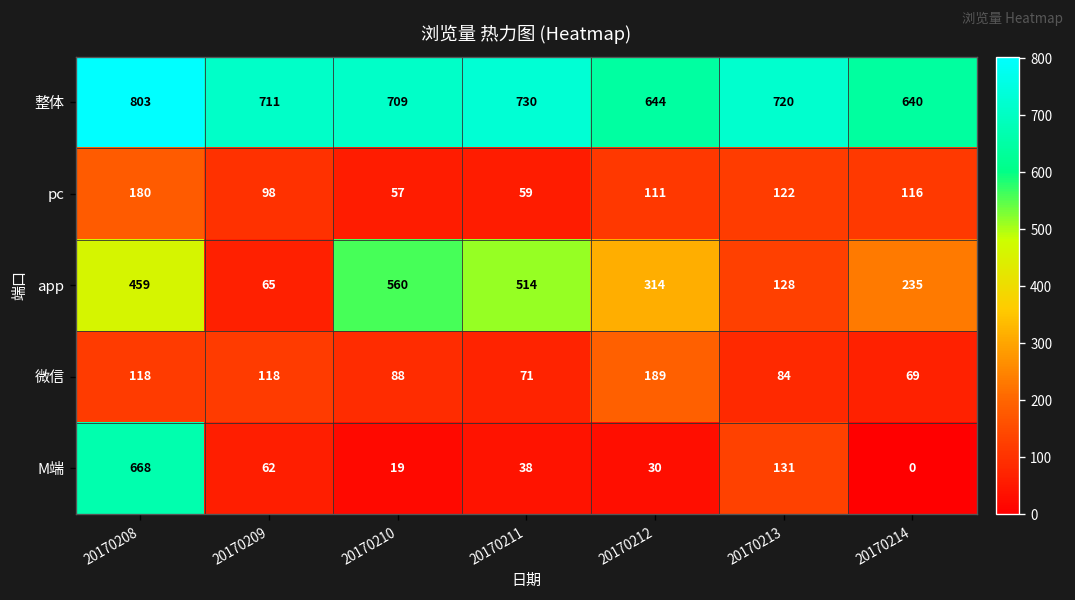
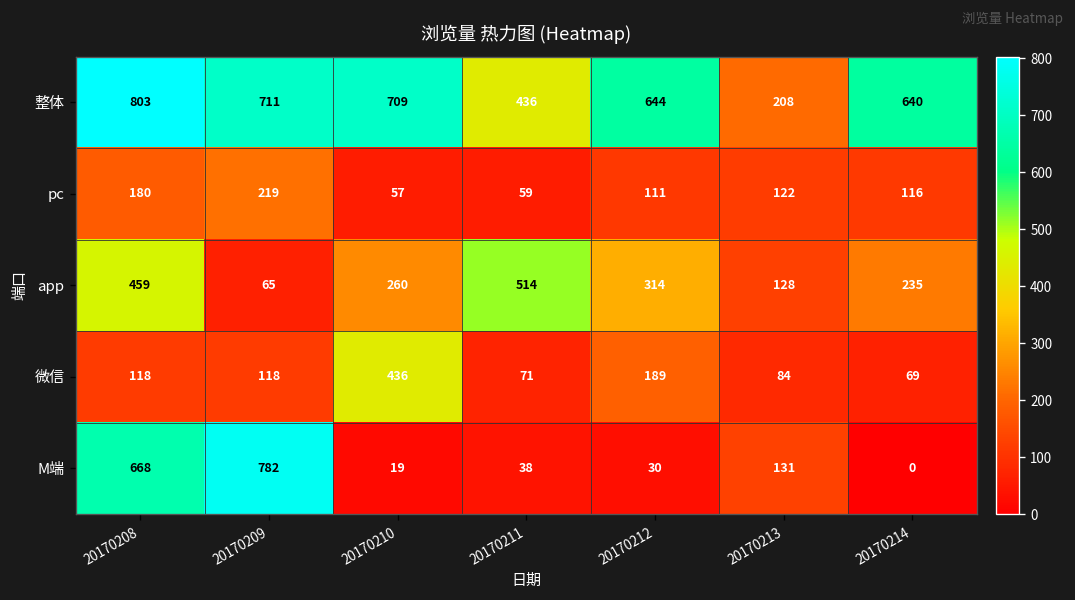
整体, 20170211: 730 -> 436
整体, 20170213: 720 -> 208
pc, 20170209: 98 -> 219
app, 20170210: 560 -> 260
微信, 20170210: 88 -> 436
M端, 20170209: 62 -> 782
